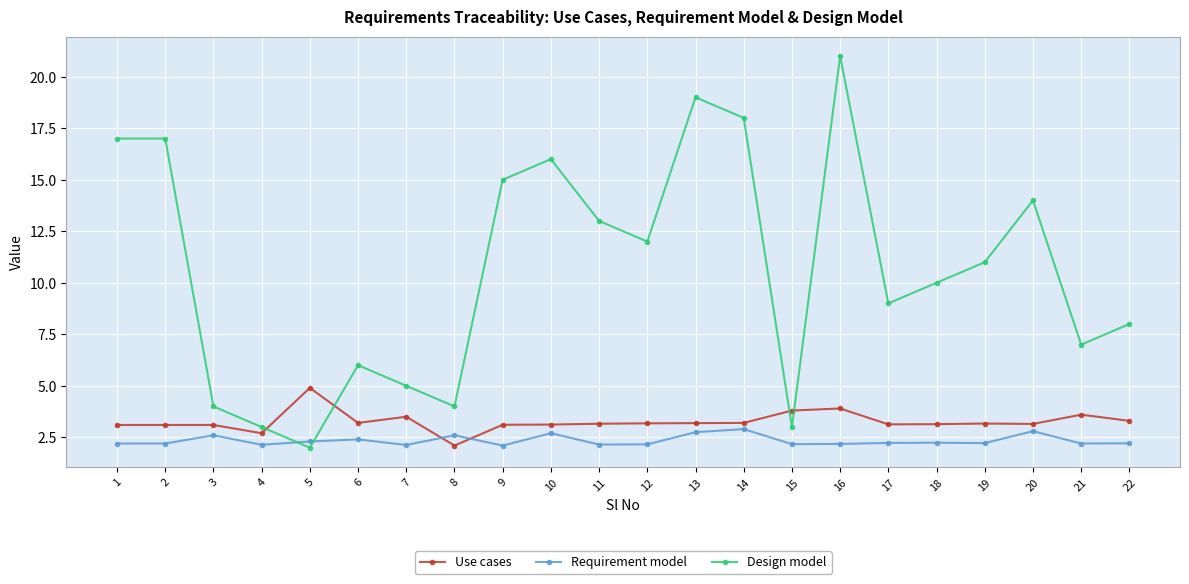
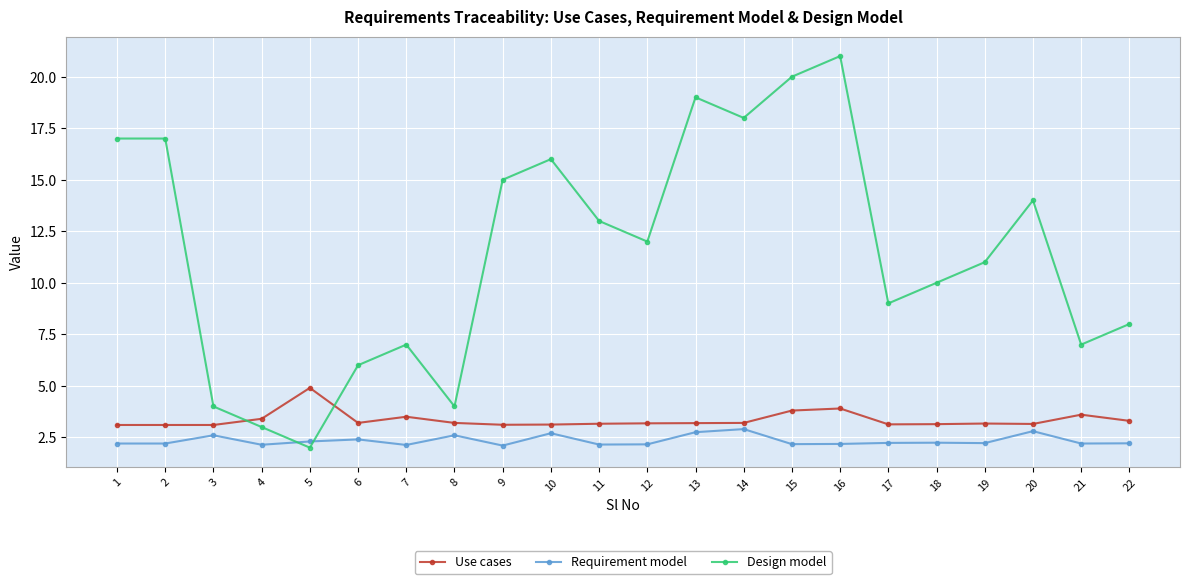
Use cases, 4: 2.7 -> 3.4
Design model, 7: 5 -> 7
Use cases, 8: 2.1 -> 3.2
Design model, 15: 3 -> 20
